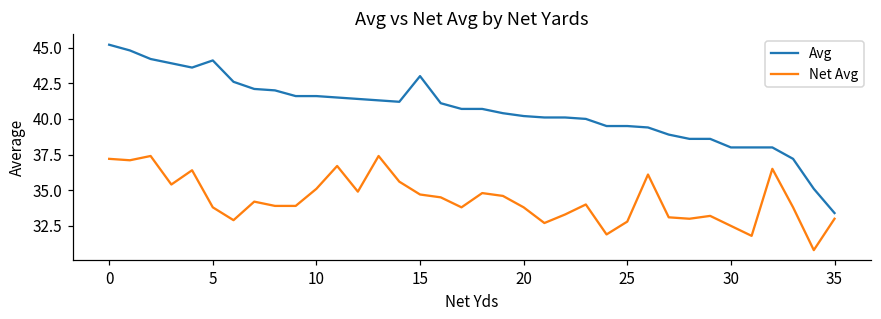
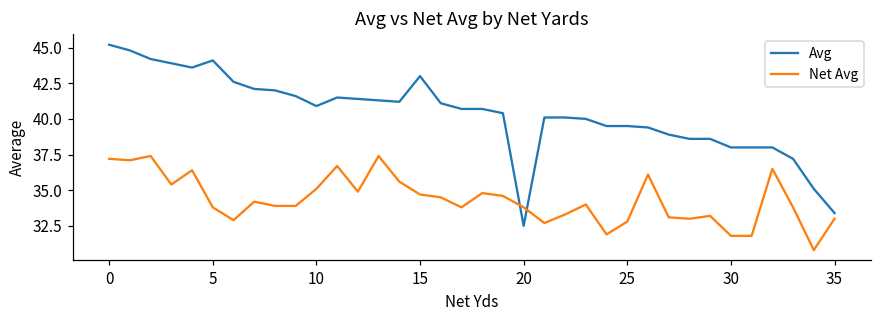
Avg, 10: 41.6 -> 40.9
Avg, 20: 40.2 -> 32.5
Net Avg, 30: 32.5 -> 31.8
